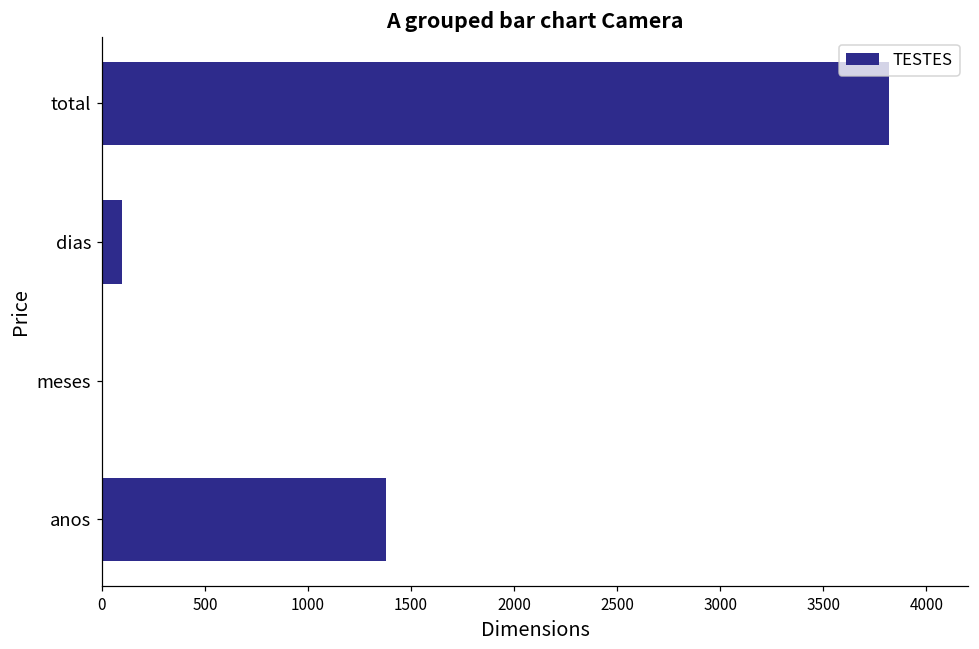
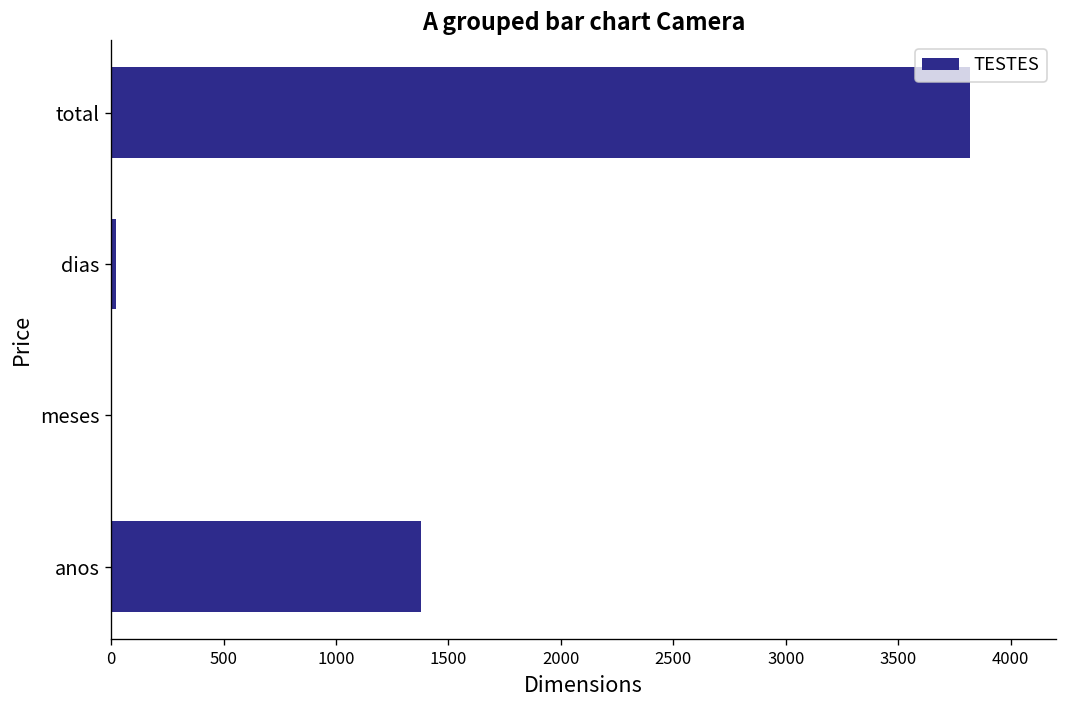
dias: 100 -> 20
